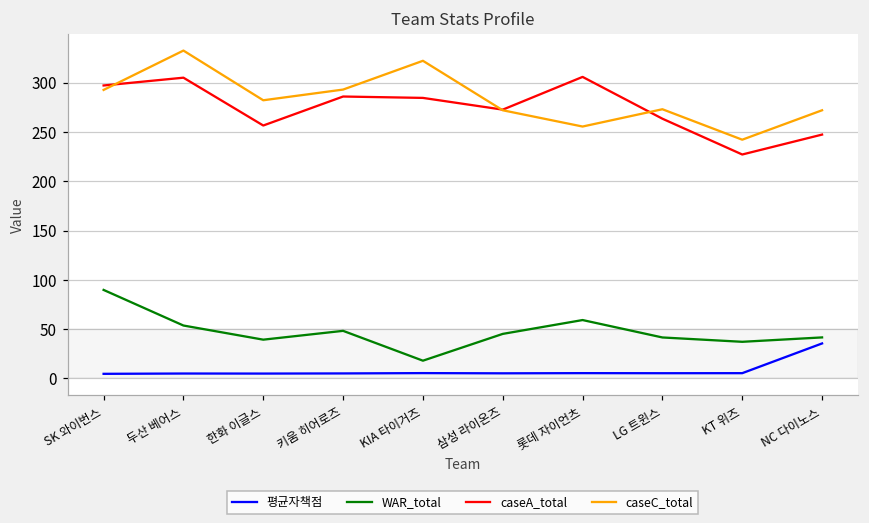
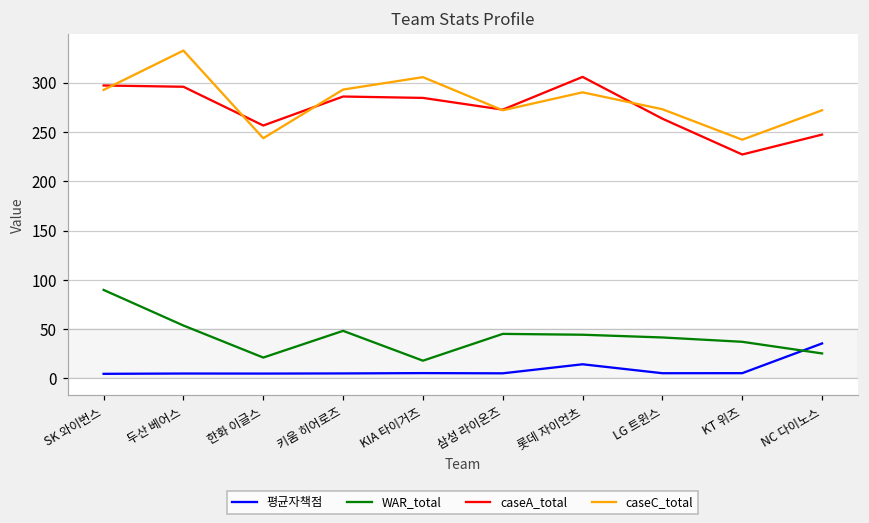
caseA_total, 두산 베어스: 310 -> 300
WAR_total, 한화 이글스: 40 -> 20
caseC_total, 한화 이글스: 280 -> 240
caseC_total, KIA 타이거즈: 320 -> 310
평균자책점, 롯데 자이언츠: 5 -> 14
WAR_total, 롯데 자이언츠: 60 -> 40
caseC_total, 롯데 자이언츠: 260 -> 290
WAR_total, NC 다이노스: 40 -> 30
